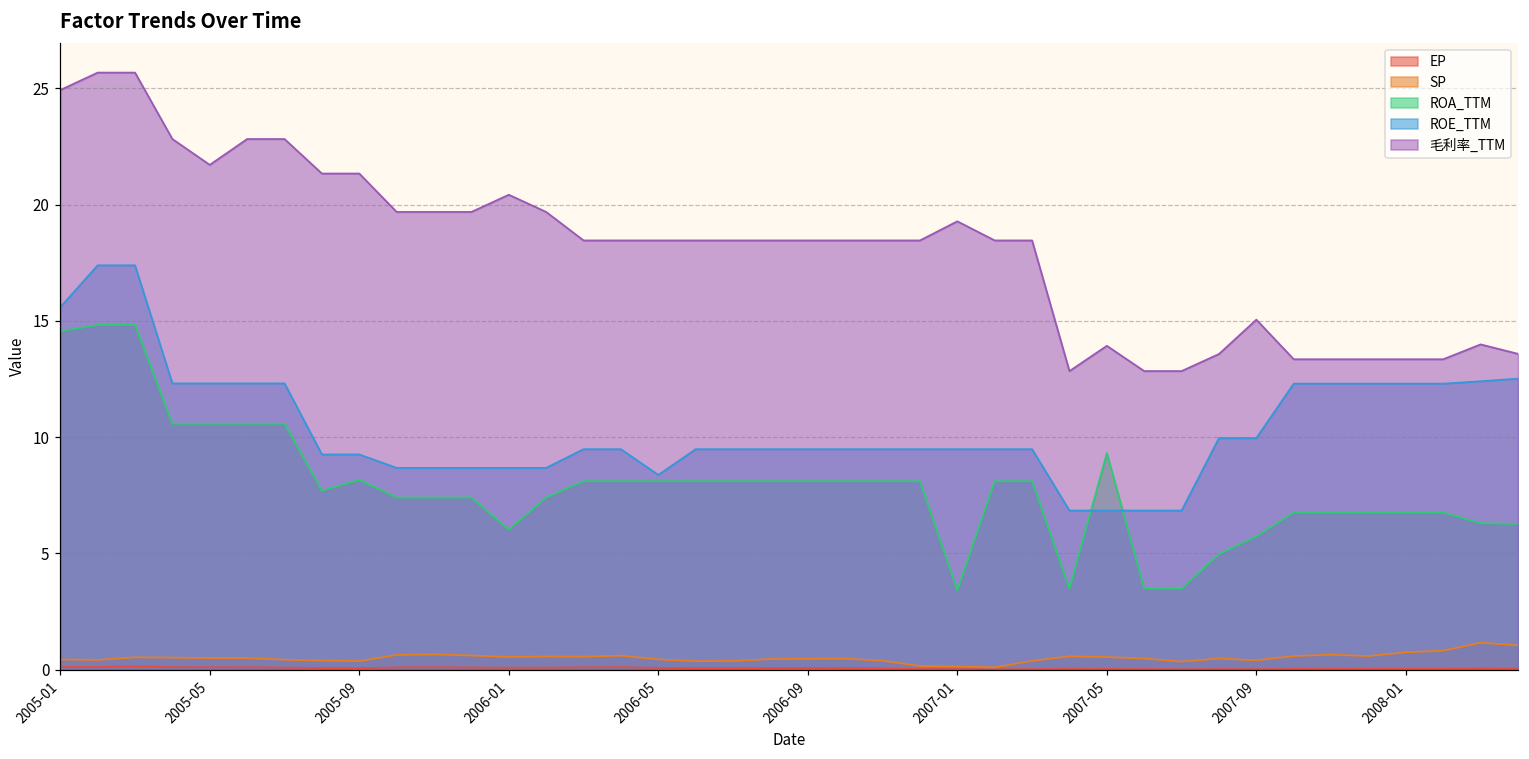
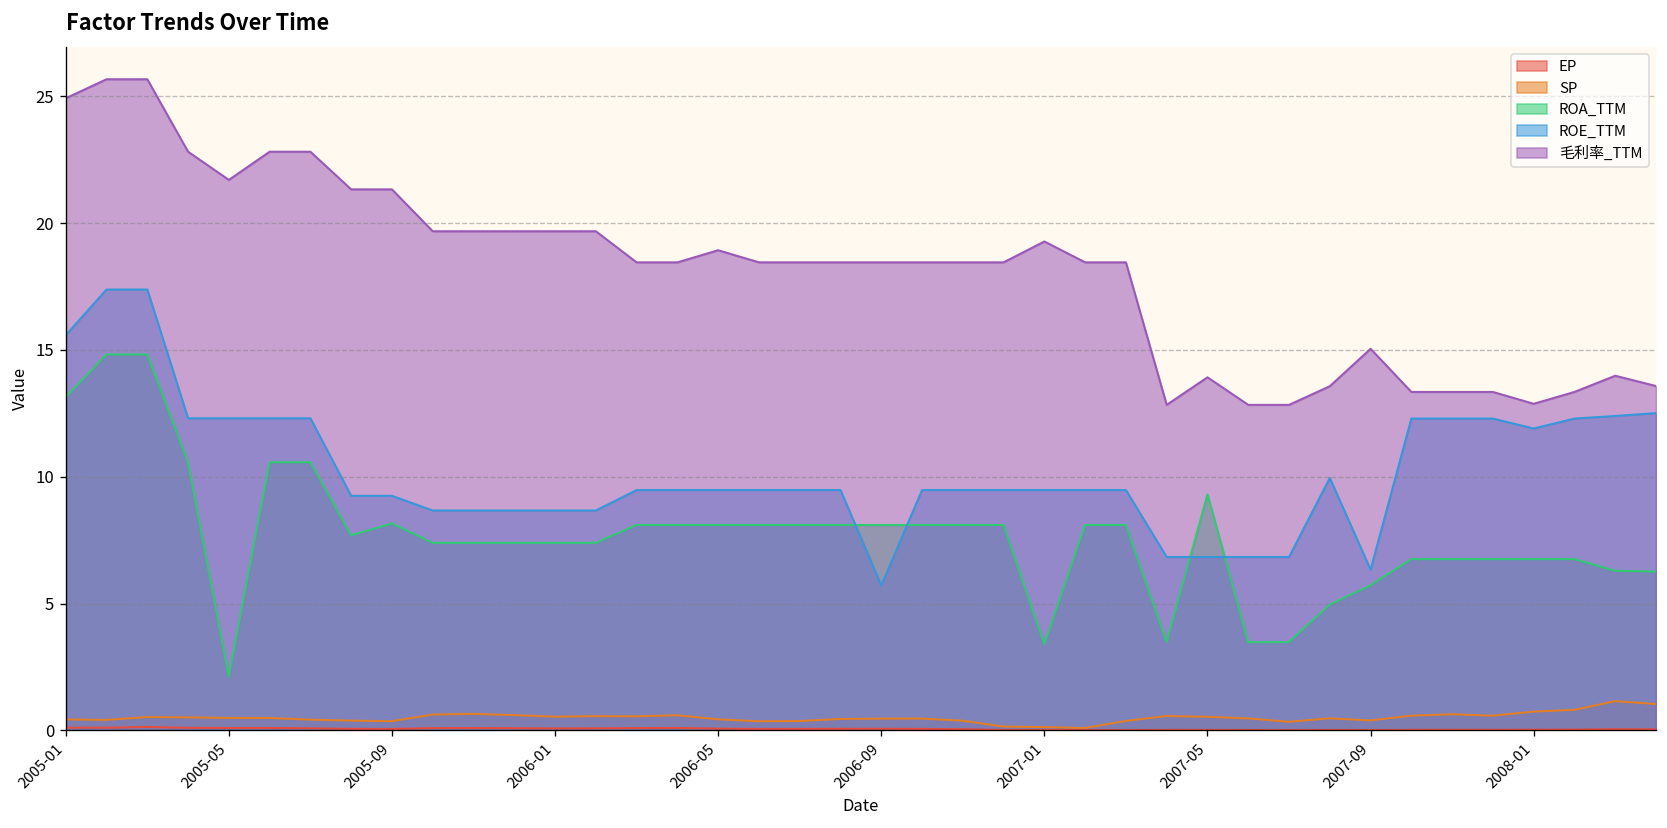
ROA_TTM, 2005-01: 14.5 -> 13.1
ROA_TTM, 2005-05: 10.6 -> 2.1
ROA_TTM, 2006-01: 6.0 -> 7.4
毛利率_TTM, 2006-01: 20.4 -> 19.7
ROE_TTM, 2006-05: 8.4 -> 9.5
毛利率_TTM, 2006-05: 18.5 -> 18.9
ROE_TTM, 2006-09: 9.5 -> 5.7
ROE_TTM, 2007-09: 10.0 -> 6.3
ROE_TTM, 2008-01: 12.3 -> 11.9
毛利率_TTM, 2008-01: 13.3 -> 12.9
